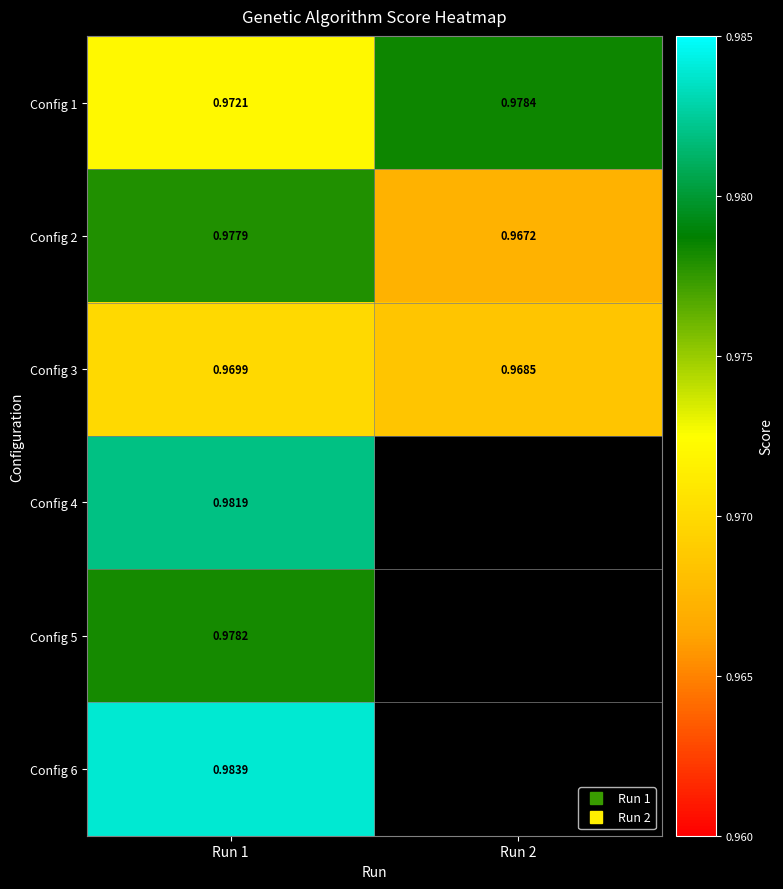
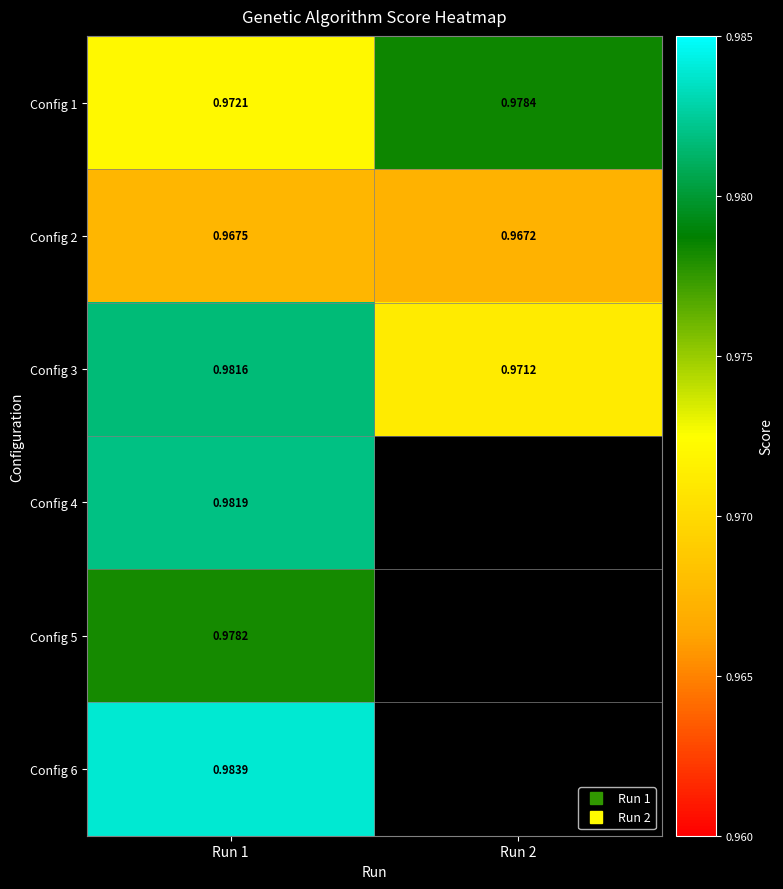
Config 2, Run 1: 0.9779 -> 0.9675
Config 3, Run 1: 0.9699 -> 0.9816
Config 3, Run 2: 0.9685 -> 0.9712
